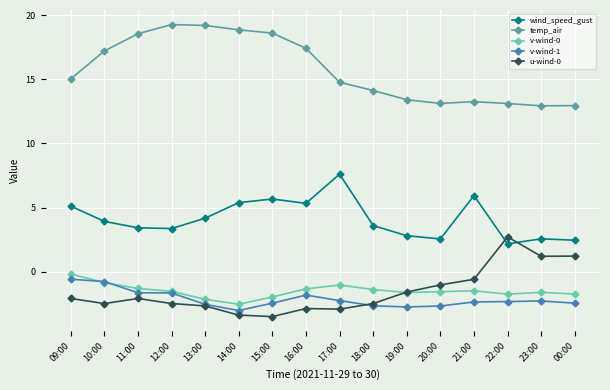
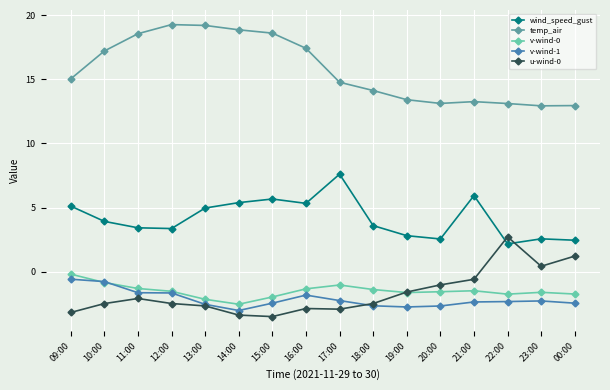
u-wind-0, 09:00: -2.1 -> -3.2
wind_speed_gust, 13:00: 4.2 -> 5.0
u-wind-0, 23:00: 1.2 -> 0.4
